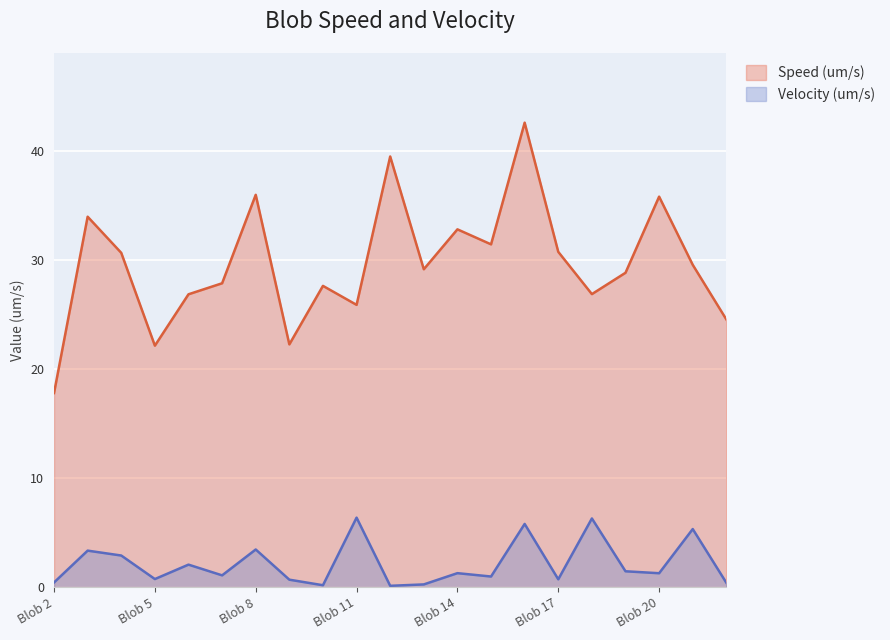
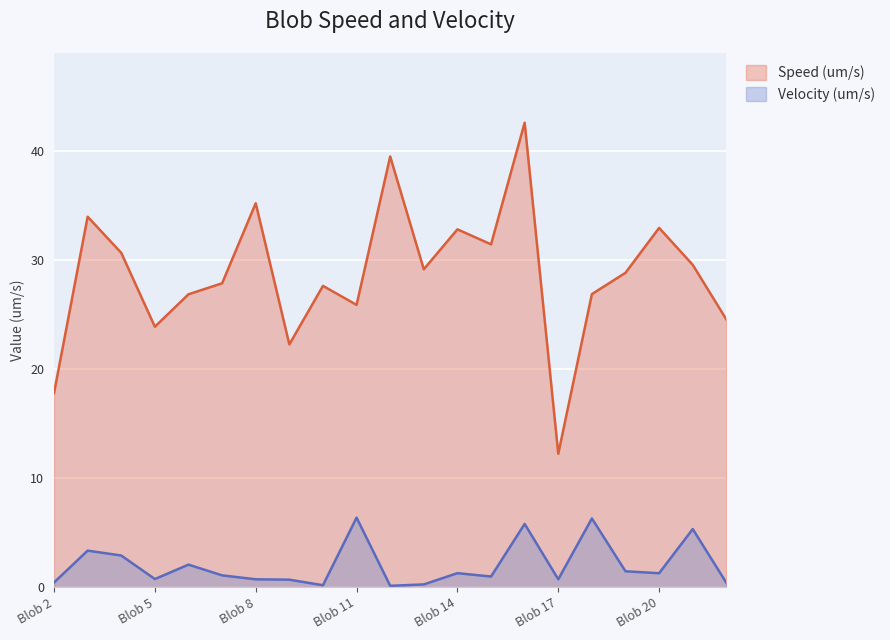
Speed (um/s), Blob 5: 22.1 -> 23.9
Speed (um/s), Blob 8: 35.9 -> 35.2
Velocity (um/s), Blob 8: 3.5 -> 0.7
Speed (um/s), Blob 17: 30.7 -> 12.2
Speed (um/s), Blob 20: 35.8 -> 32.9
